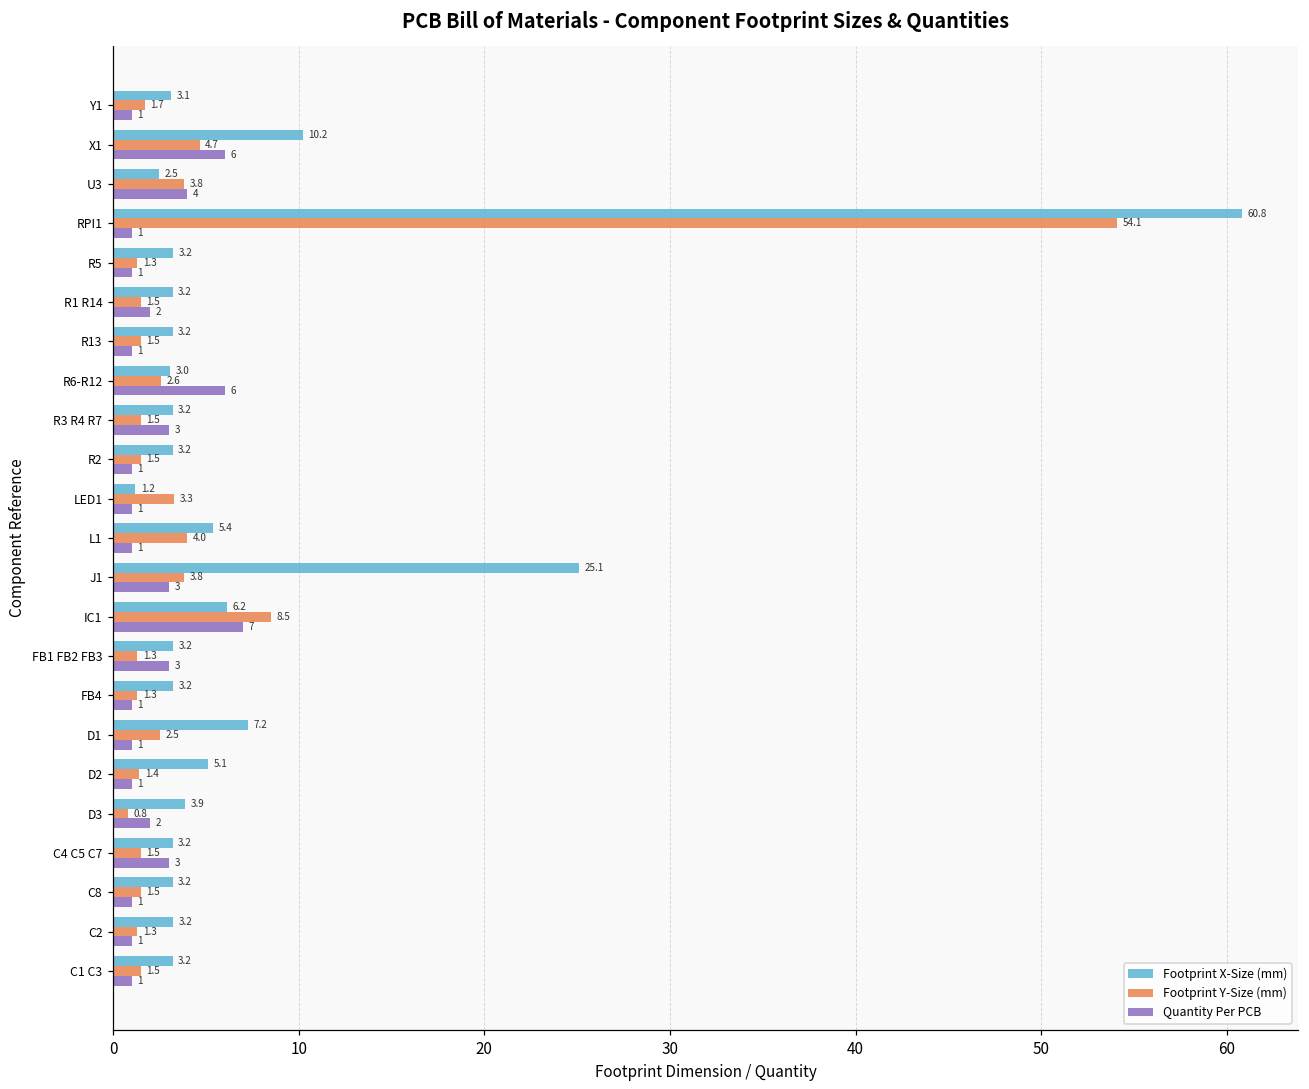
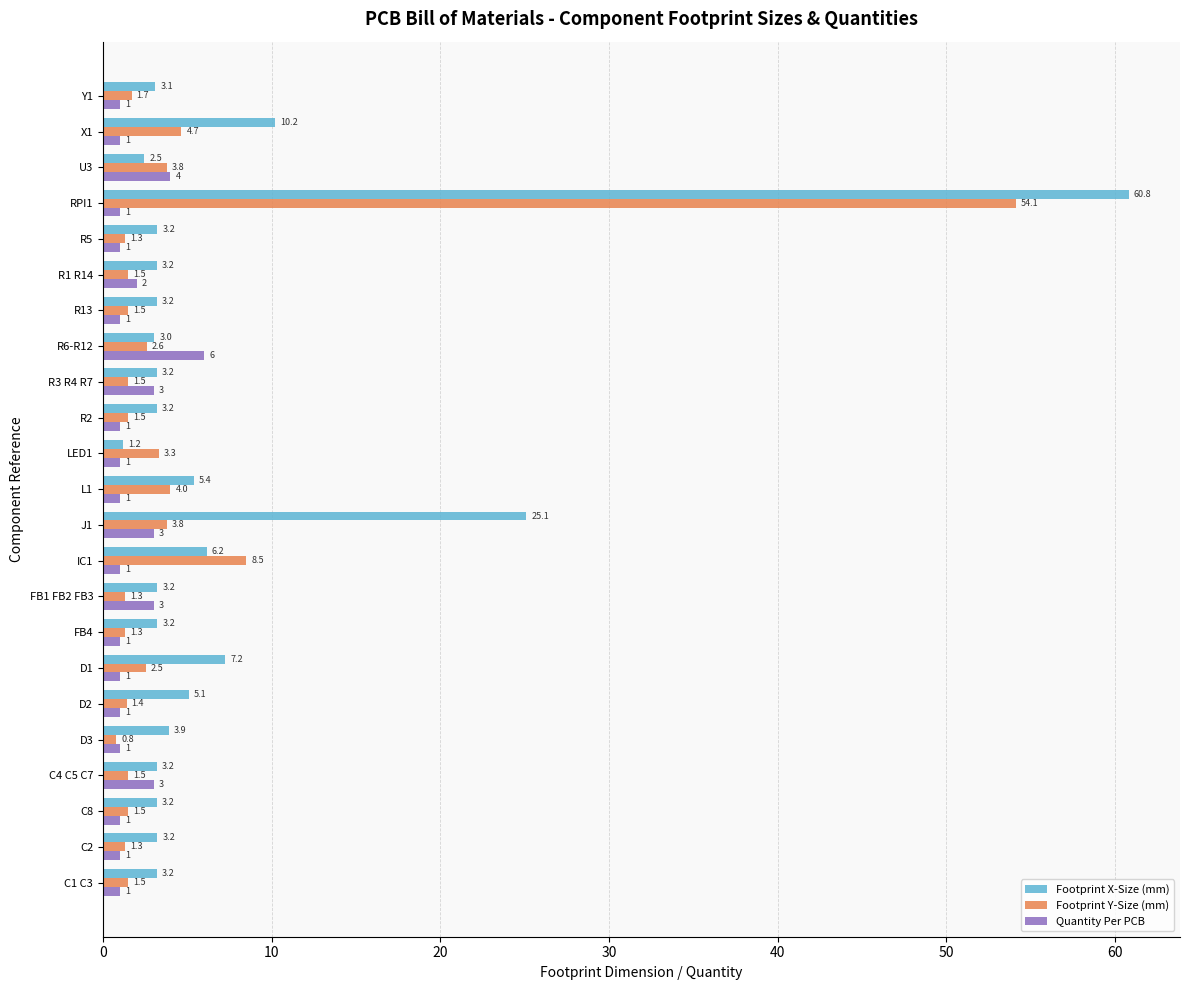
Quantity Per PCB, X1: 6 -> 1
Quantity Per PCB, IC1: 7 -> 1
Quantity Per PCB, D3: 2 -> 1
